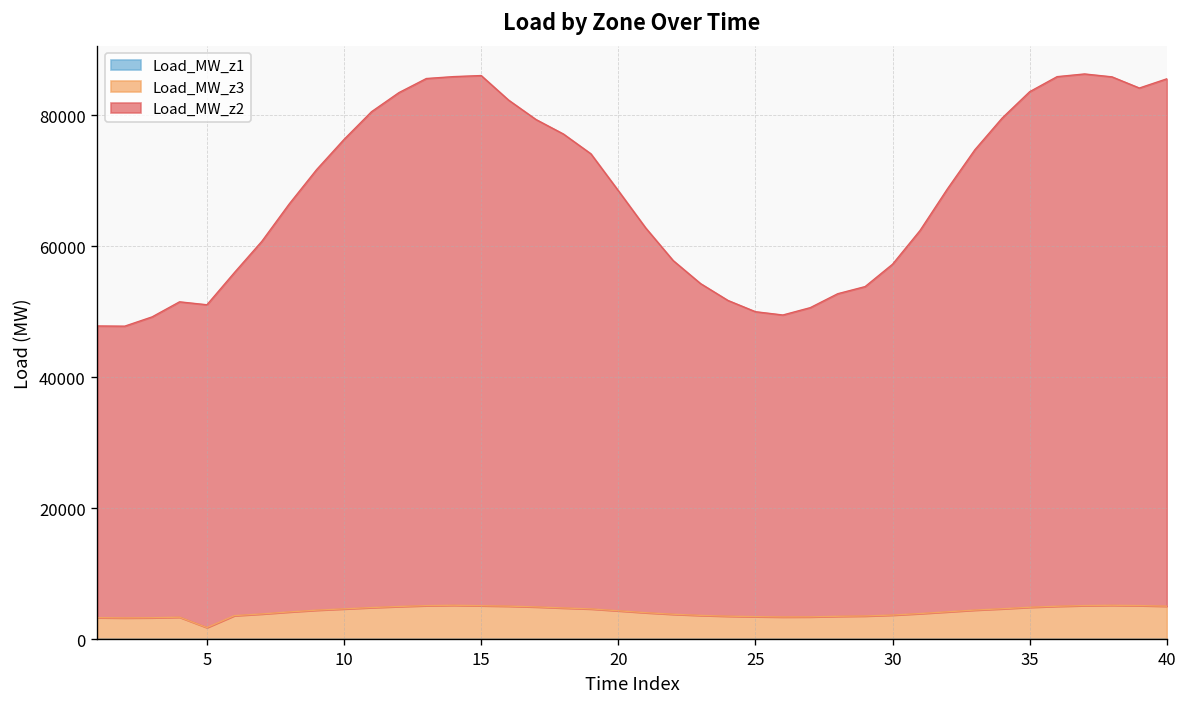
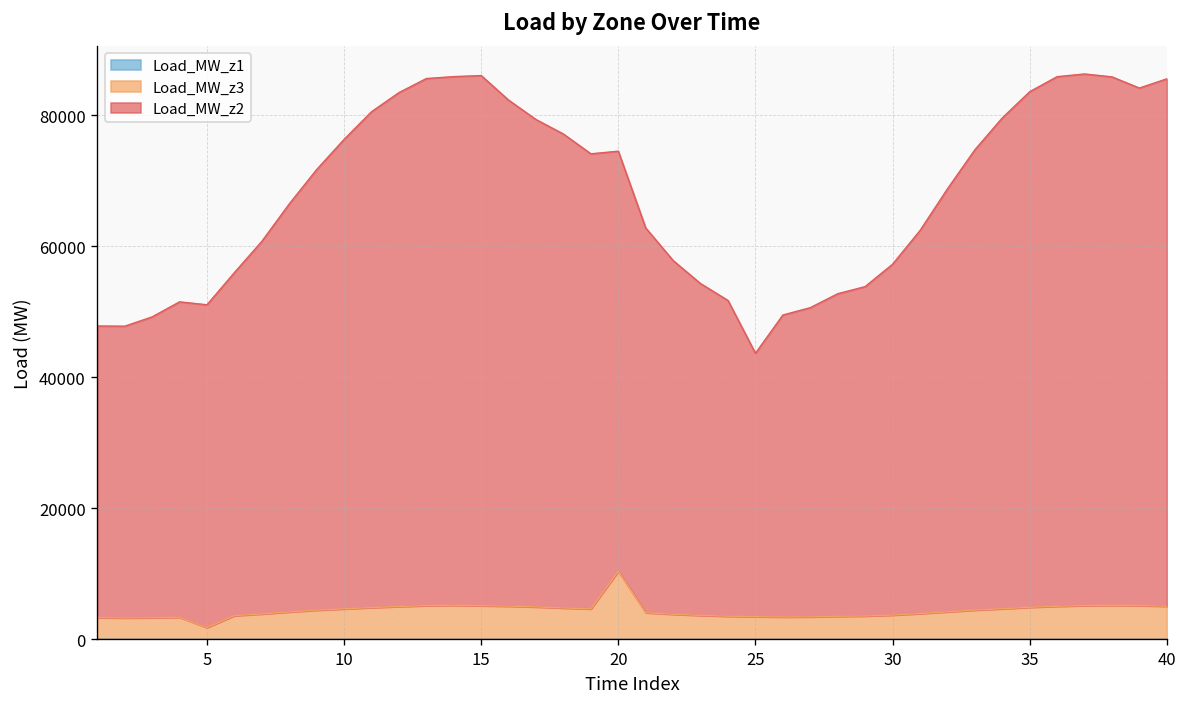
Load_MW_z3, 20: 4000 -> 10000
Load_MW_z2, 25: 47000 -> 40000
